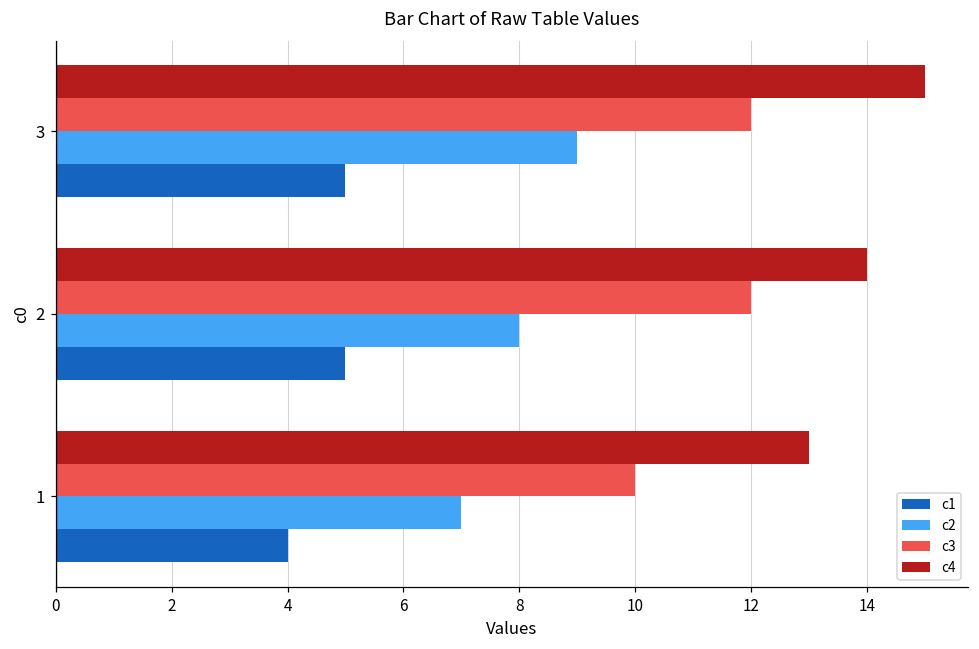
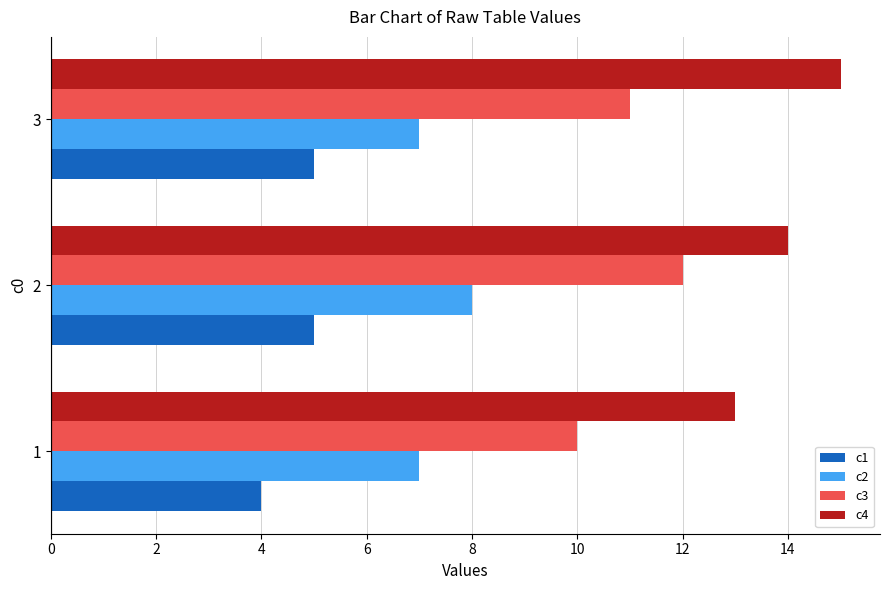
c3, 3: 12 -> 11
c2, 3: 9 -> 7
